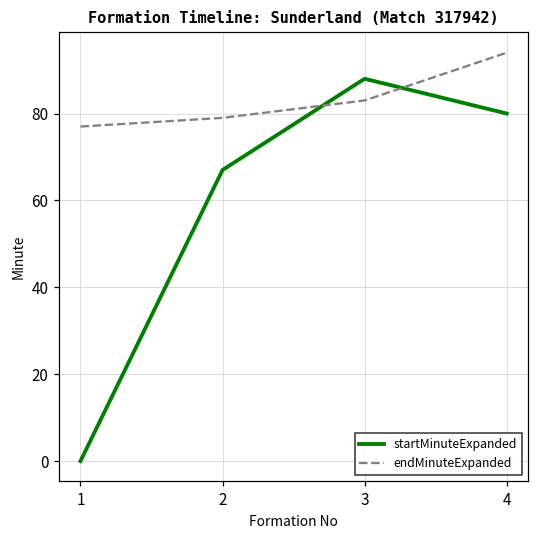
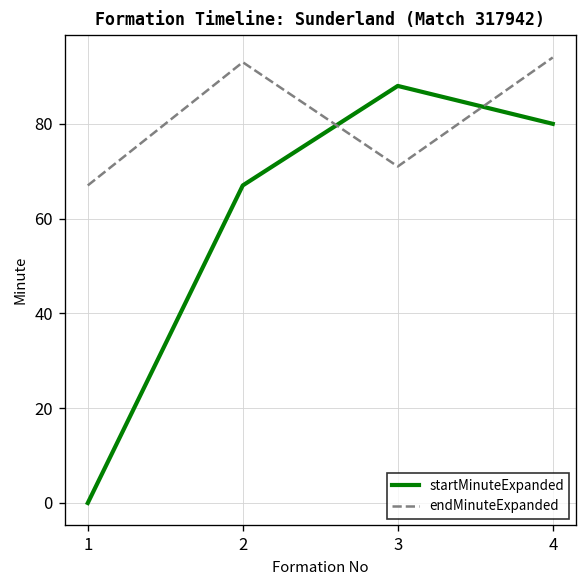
endMinuteExpanded, 1: 77 -> 67
endMinuteExpanded, 2: 79 -> 93
endMinuteExpanded, 3: 83 -> 71
